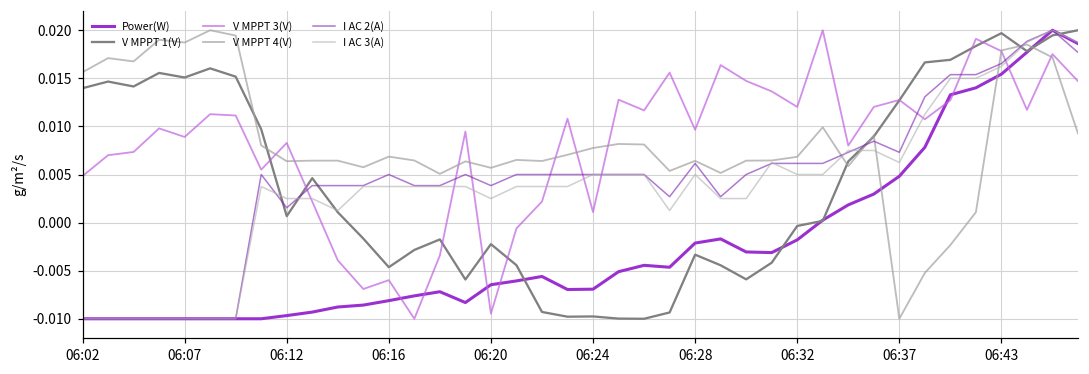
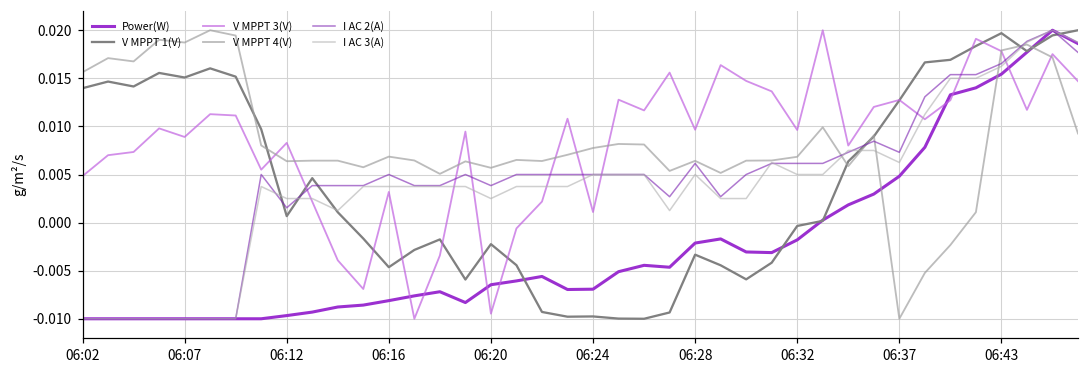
V MPPT 3(V), 06:16: -0.006 -> 0.003
V MPPT 3(V), 06:32: 0.012 -> 0.010
